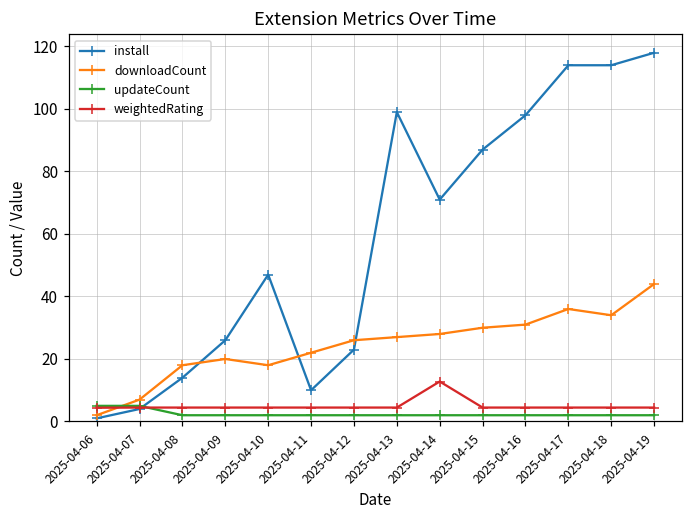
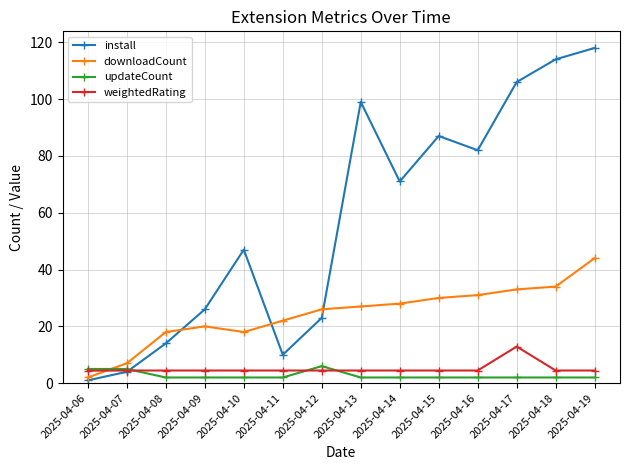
updateCount, 2025-04-12: 2 -> 6
weightedRating, 2025-04-14: 13 -> 4
install, 2025-04-16: 98 -> 82
install, 2025-04-17: 114 -> 106
downloadCount, 2025-04-17: 36 -> 33
weightedRating, 2025-04-17: 4 -> 13
